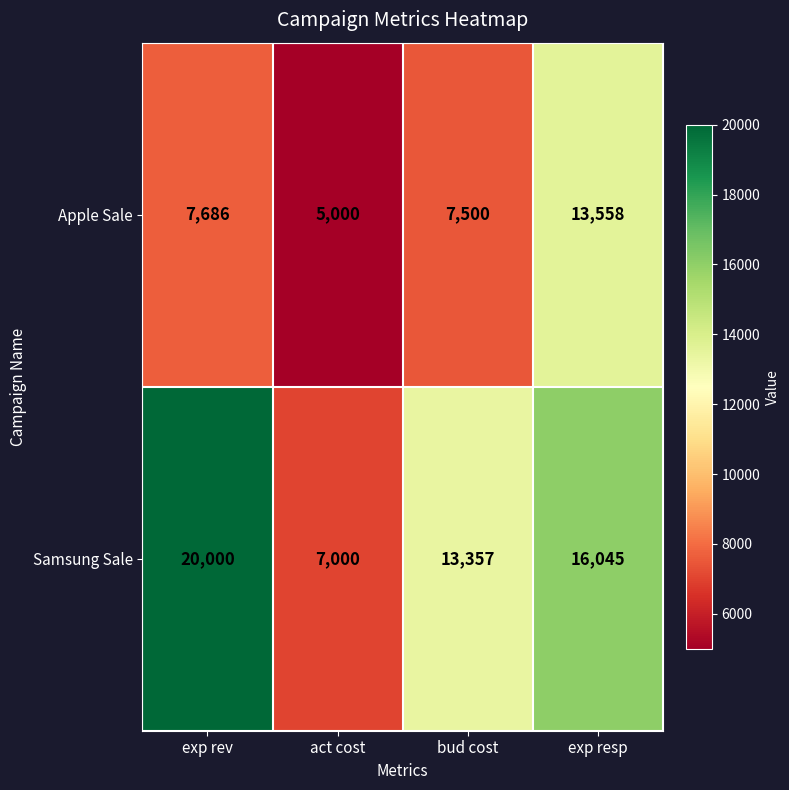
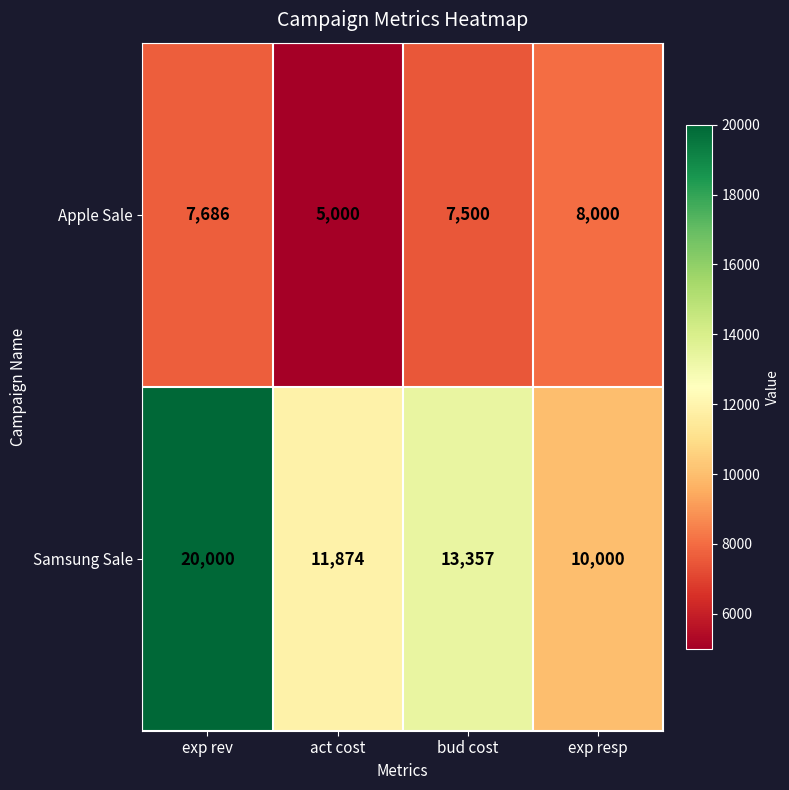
Apple Sale, exp resp: 13,558 -> 8,000
Samsung Sale, act cost: 7,000 -> 11,874
Samsung Sale, exp resp: 16,045 -> 10,000
